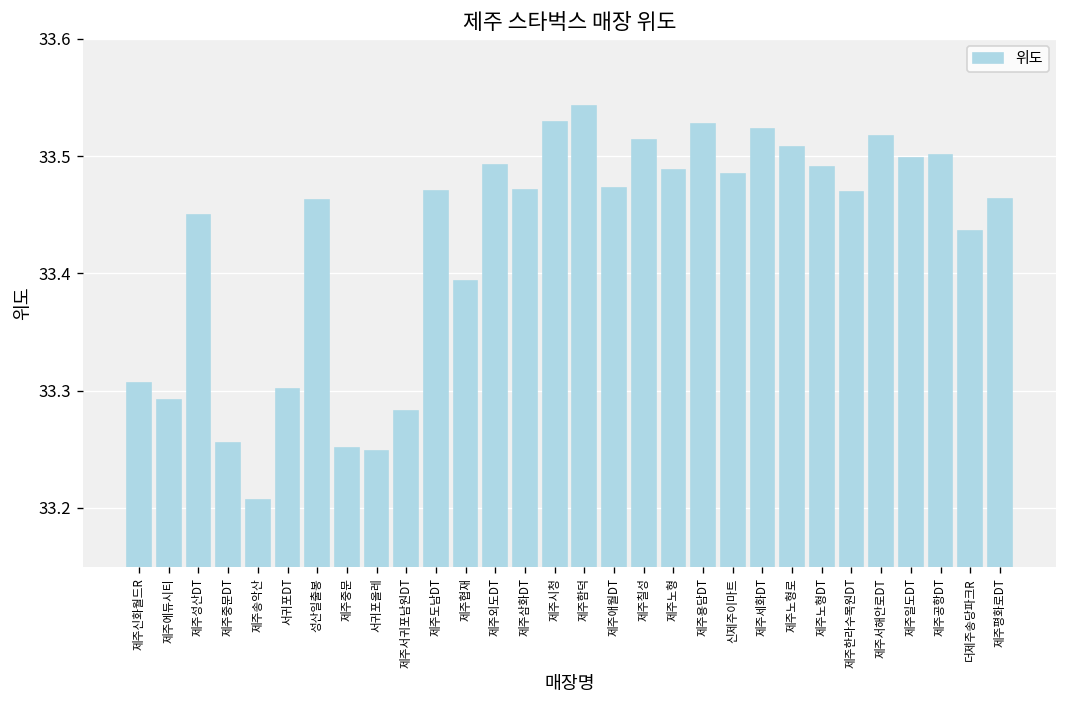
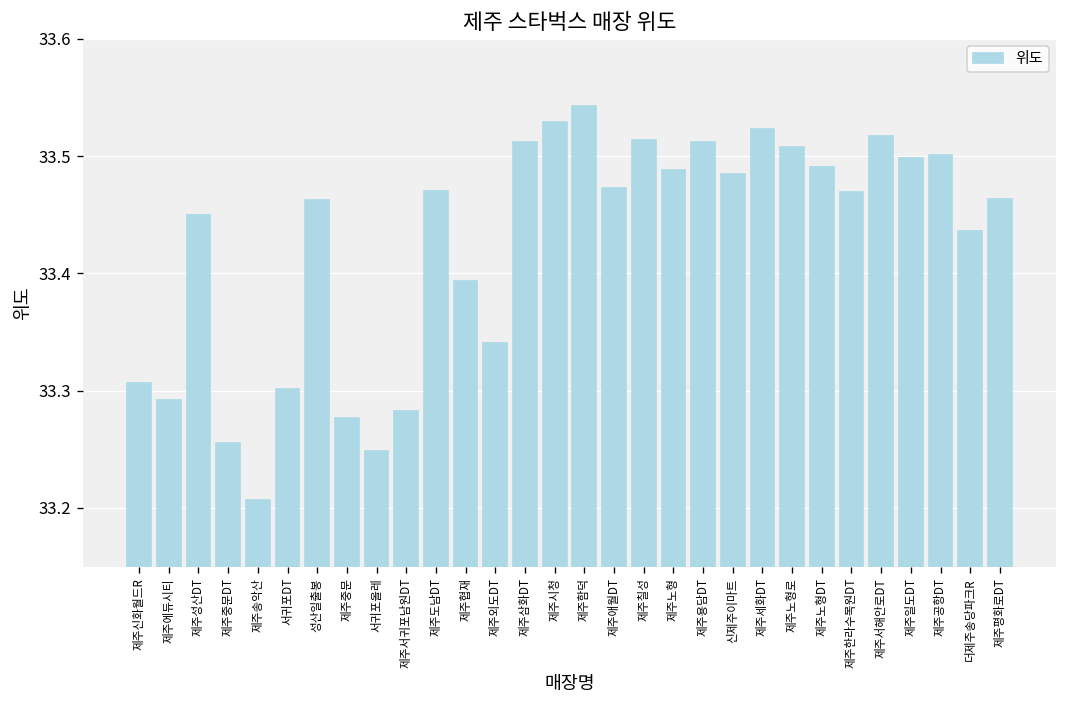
제주중문: 33.25 -> 33.28
제주외도DT: 33.49 -> 33.34
제주삼화DT: 33.47 -> 33.51
제주용담DT: 33.53 -> 33.51
